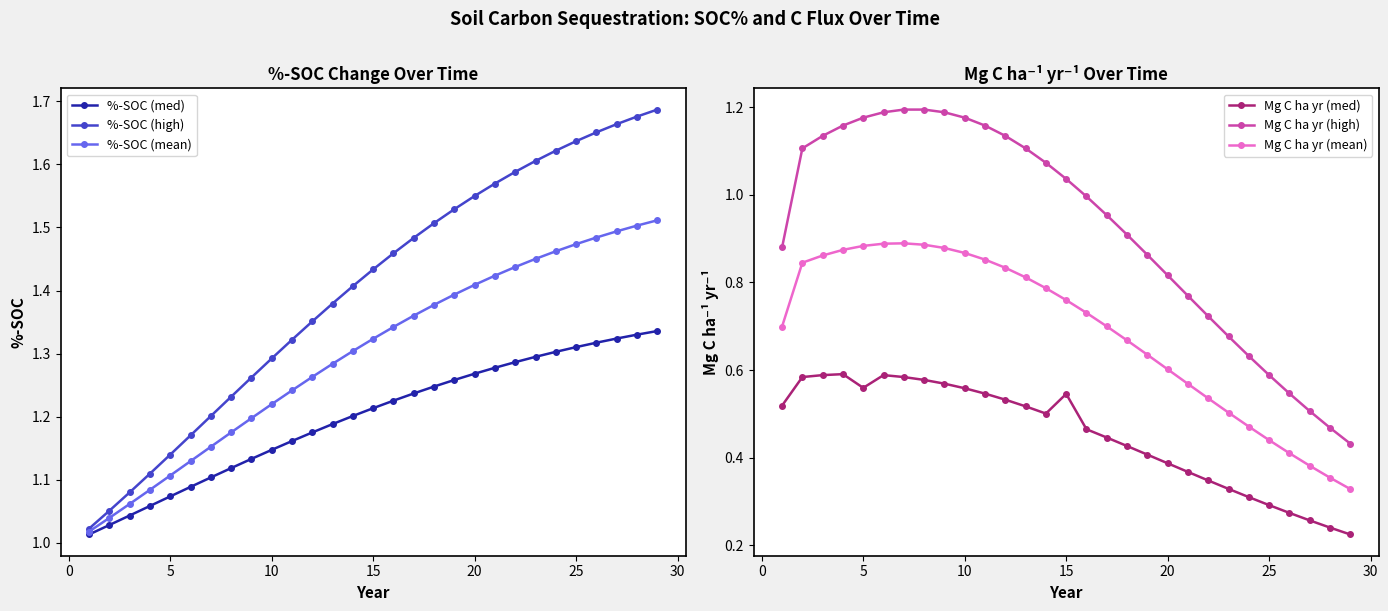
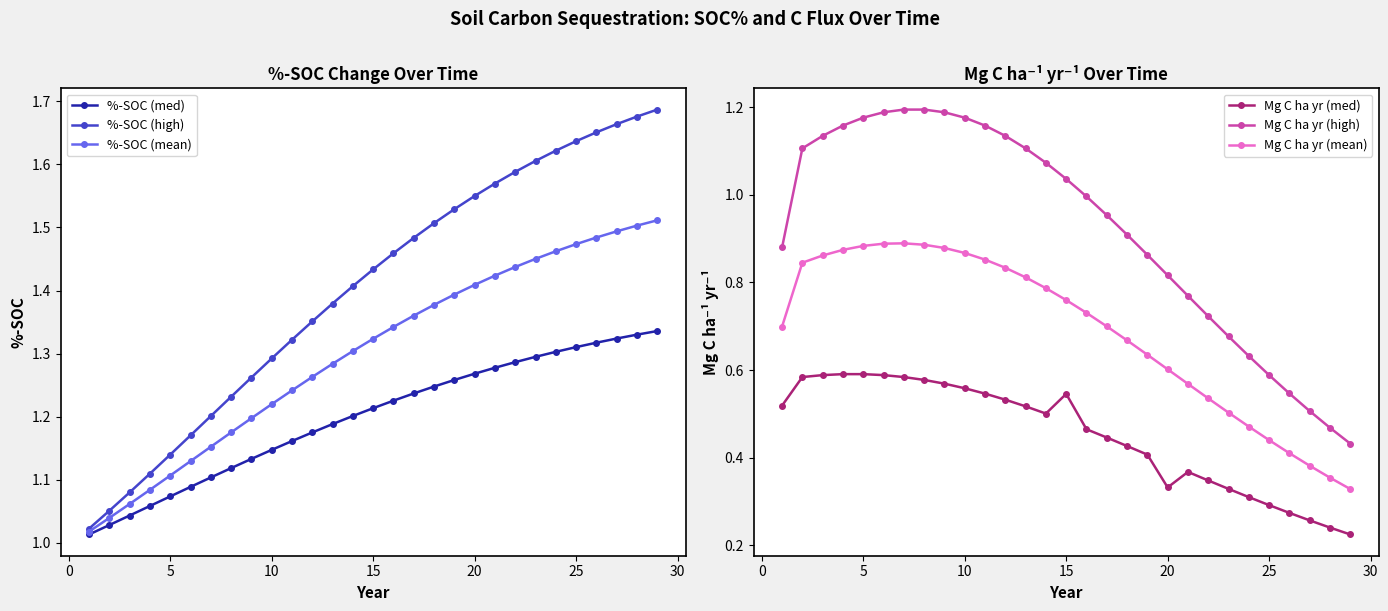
Mg C ha⁻¹ yr⁻¹ Over Time, Mg C ha yr (med), 5: 0.56 -> 0.59
Mg C ha⁻¹ yr⁻¹ Over Time, Mg C ha yr (med), 20: 0.39 -> 0.33
